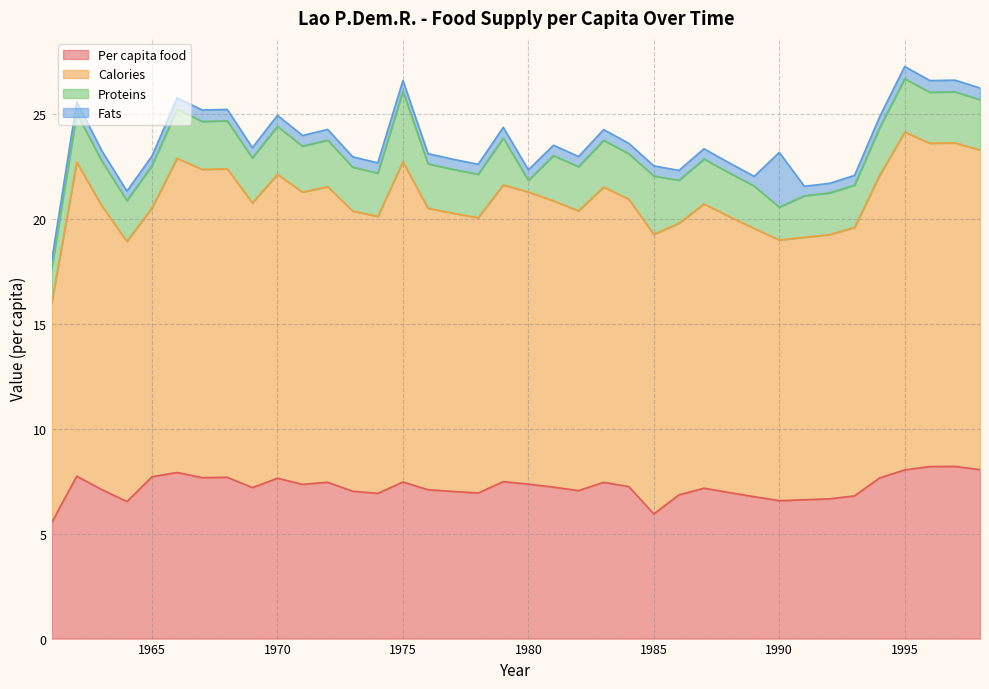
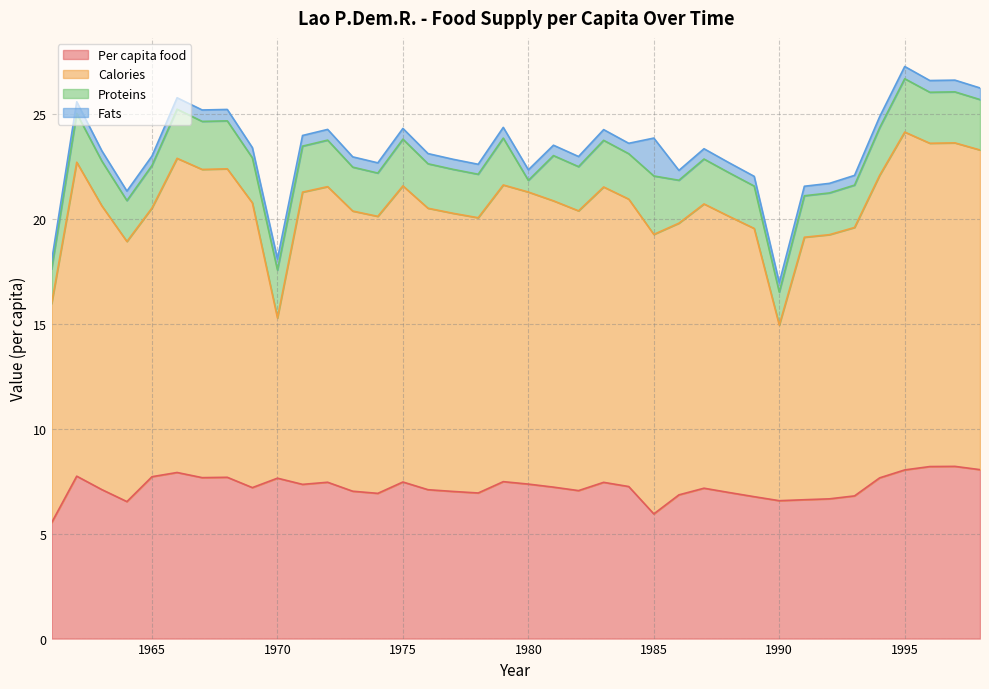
Calories, 1970: 14.5 -> 7.6
Calories, 1975: 15.3 -> 14.1
Proteins, 1975: 3.4 -> 2.2
Fats, 1985: 0.5 -> 1.8
Calories, 1990: 12.4 -> 8.4
Fats, 1990: 2.6 -> 0.5
